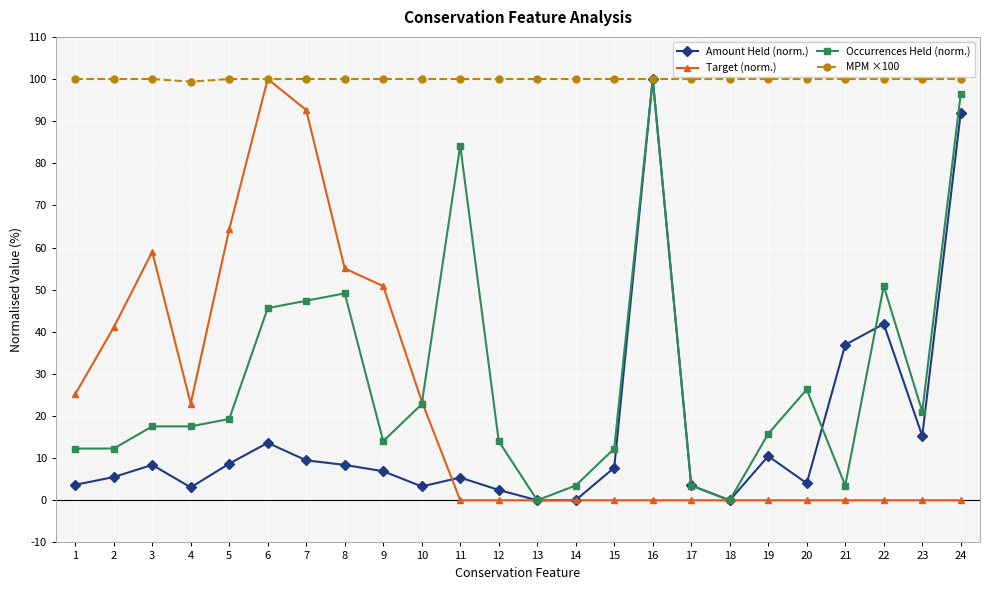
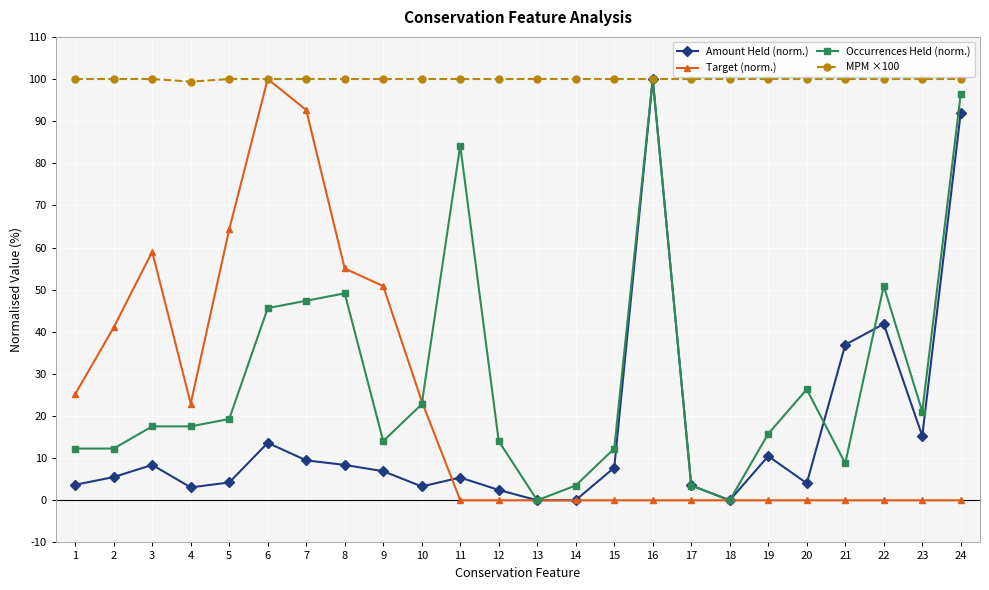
Amount Held (norm.), 5: 9 -> 4
Occurrences Held (norm.), 21: 4 -> 9
